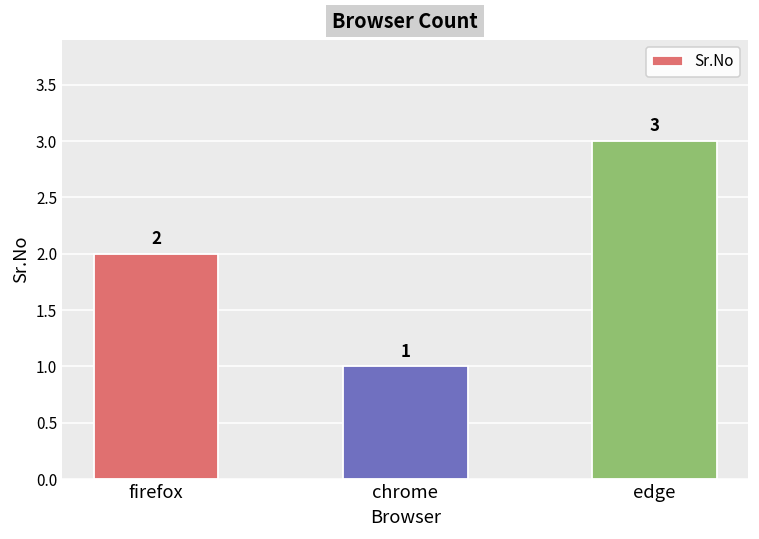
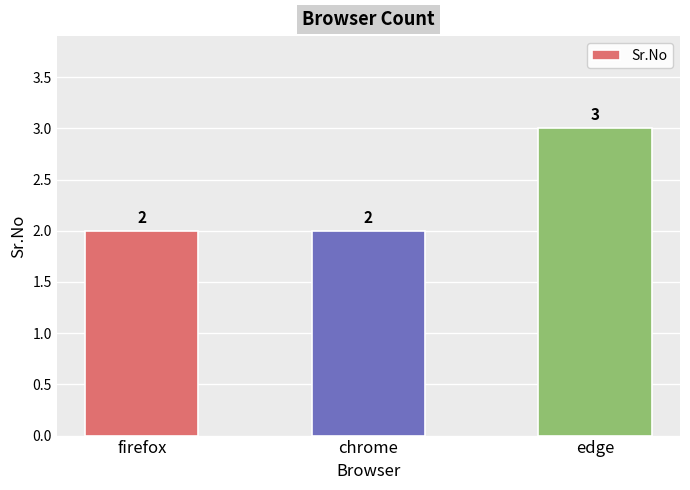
chrome: 1 -> 2
